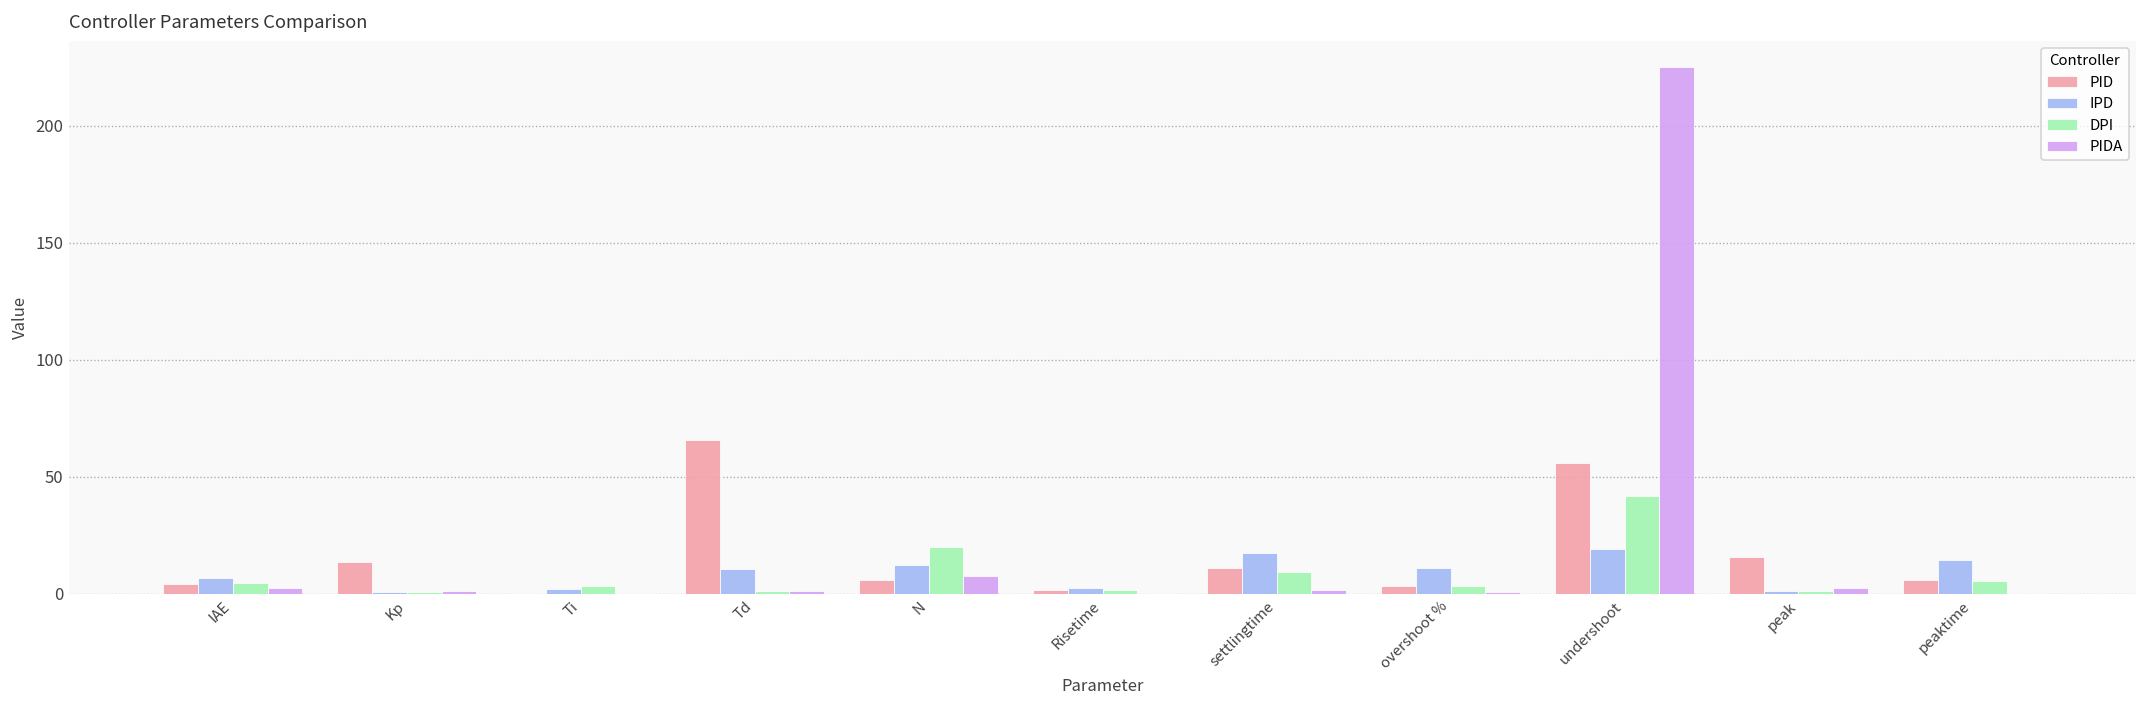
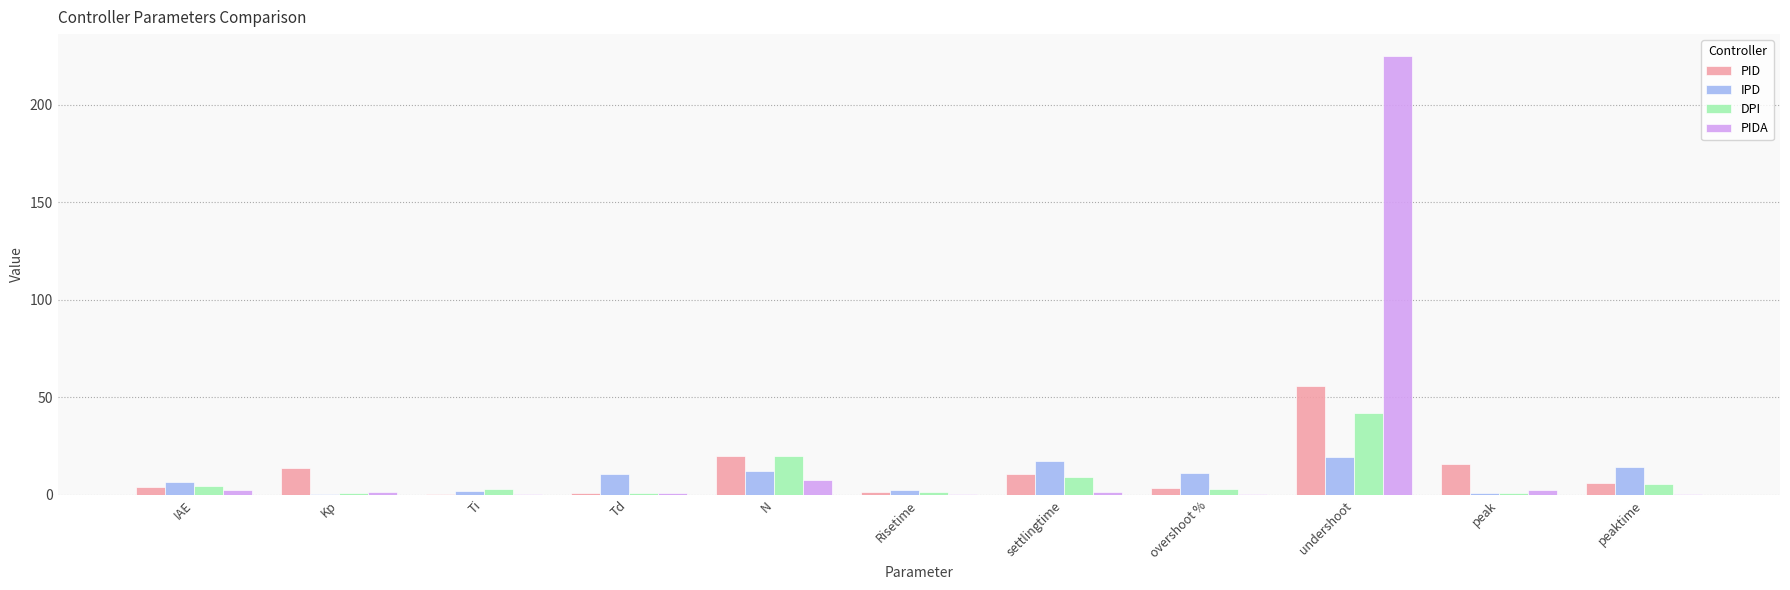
PID, Td: 66 -> 1
PID, N: 6 -> 20
